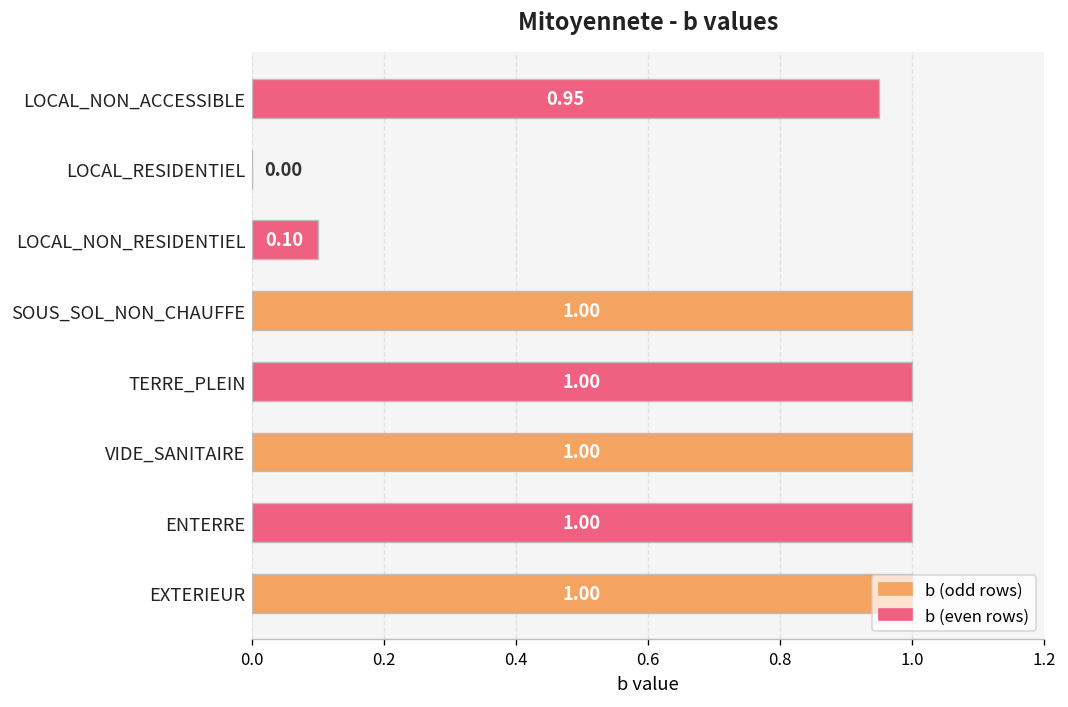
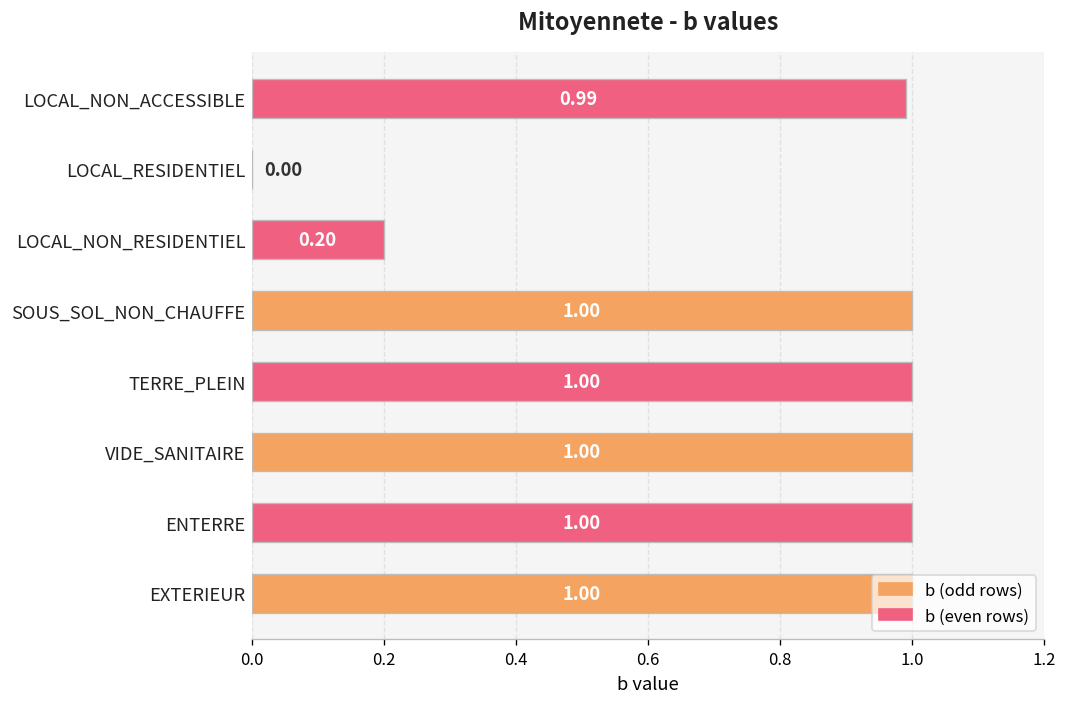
LOCAL_NON_ACCESSIBLE: 0.95 -> 0.99
LOCAL_NON_RESIDENTIEL: 0.10 -> 0.20
